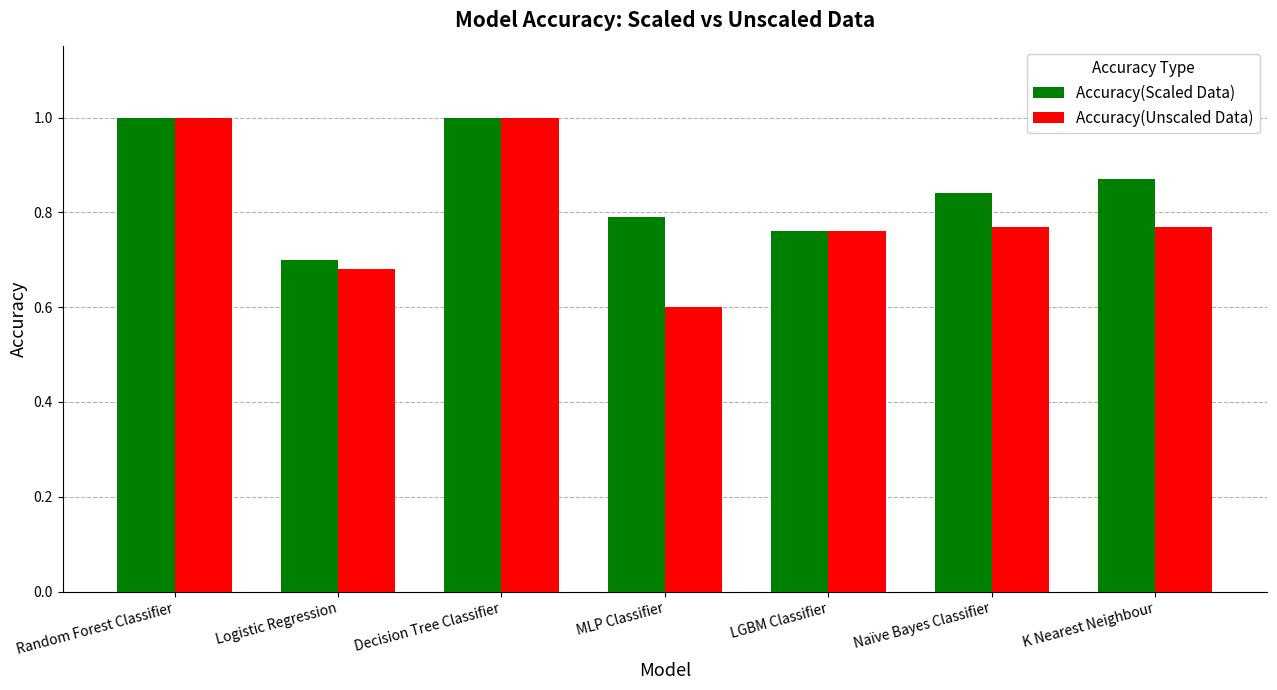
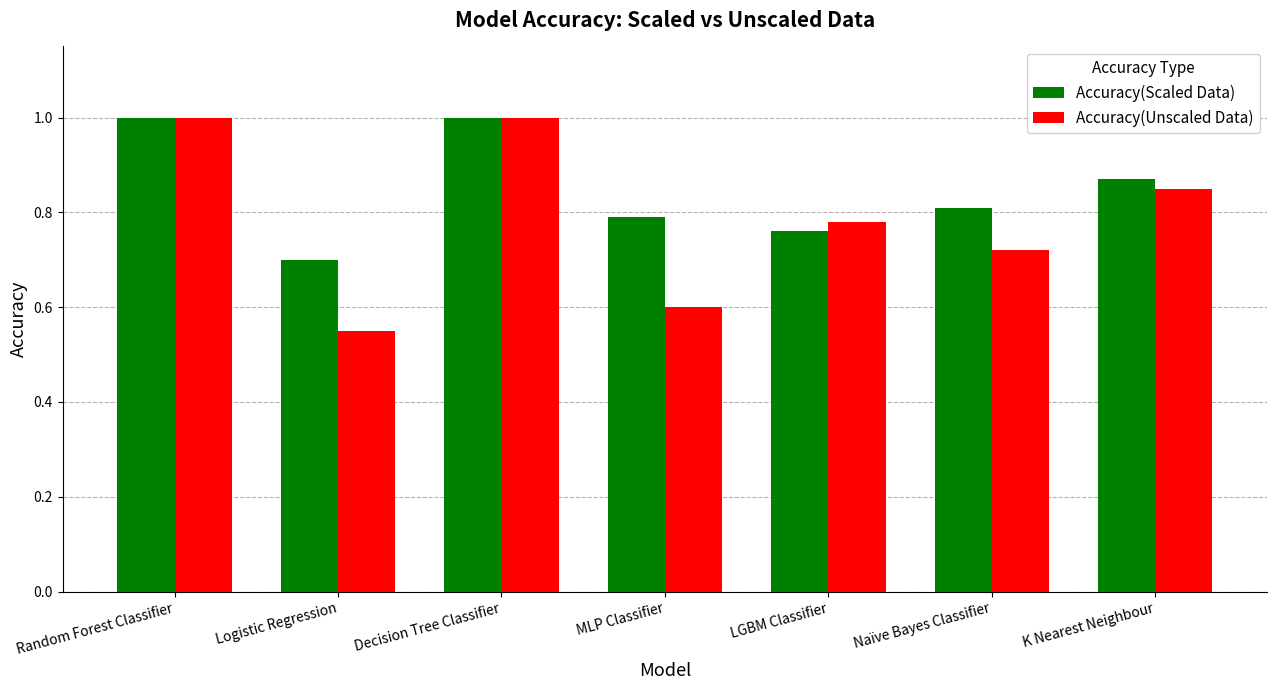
Accuracy(Unscaled Data), Logistic Regression: 0.68 -> 0.55
Accuracy(Unscaled Data), LGBM Classifier: 0.76 -> 0.78
Accuracy(Scaled Data), Naïve Bayes Classifier: 0.84 -> 0.81
Accuracy(Unscaled Data), Naïve Bayes Classifier: 0.77 -> 0.72
Accuracy(Unscaled Data), K Nearest Neighbour: 0.77 -> 0.85
